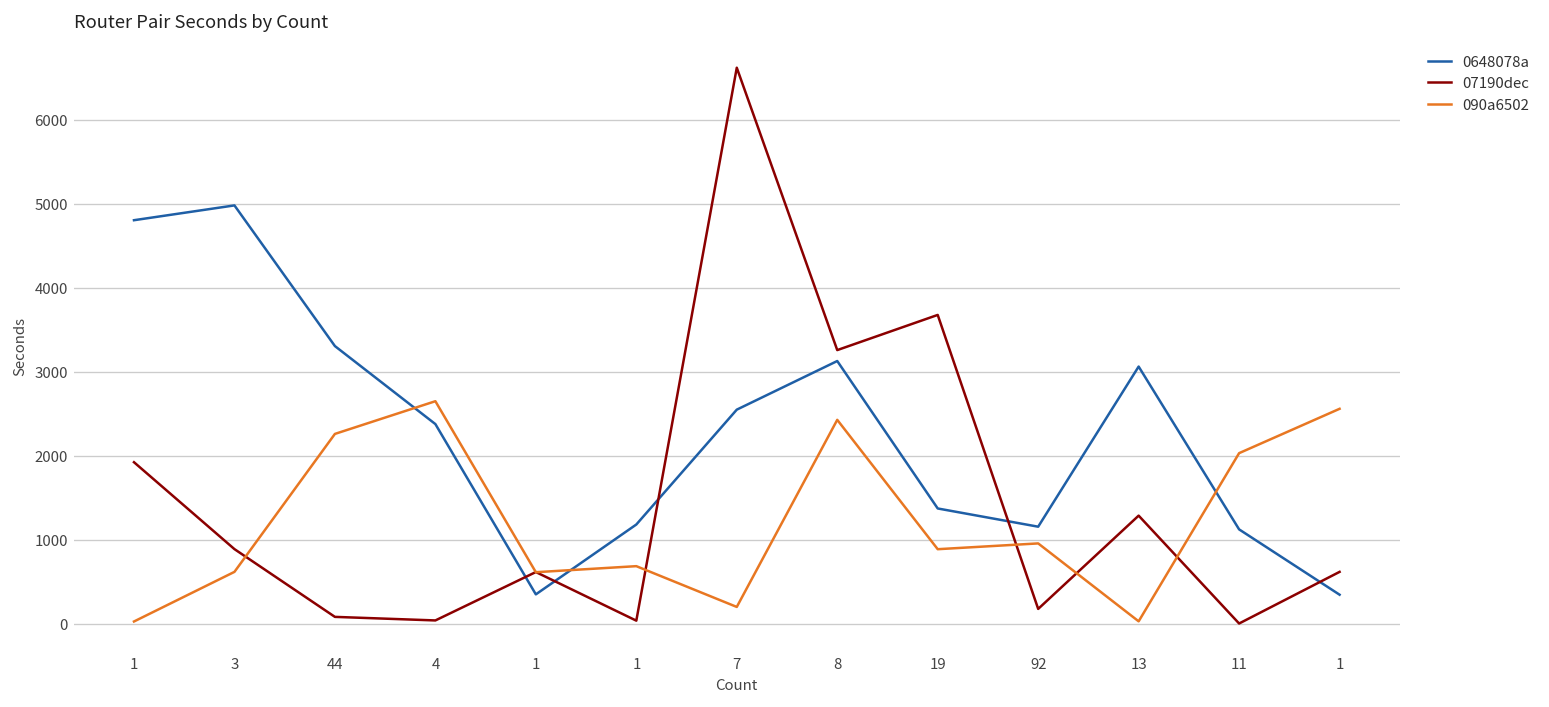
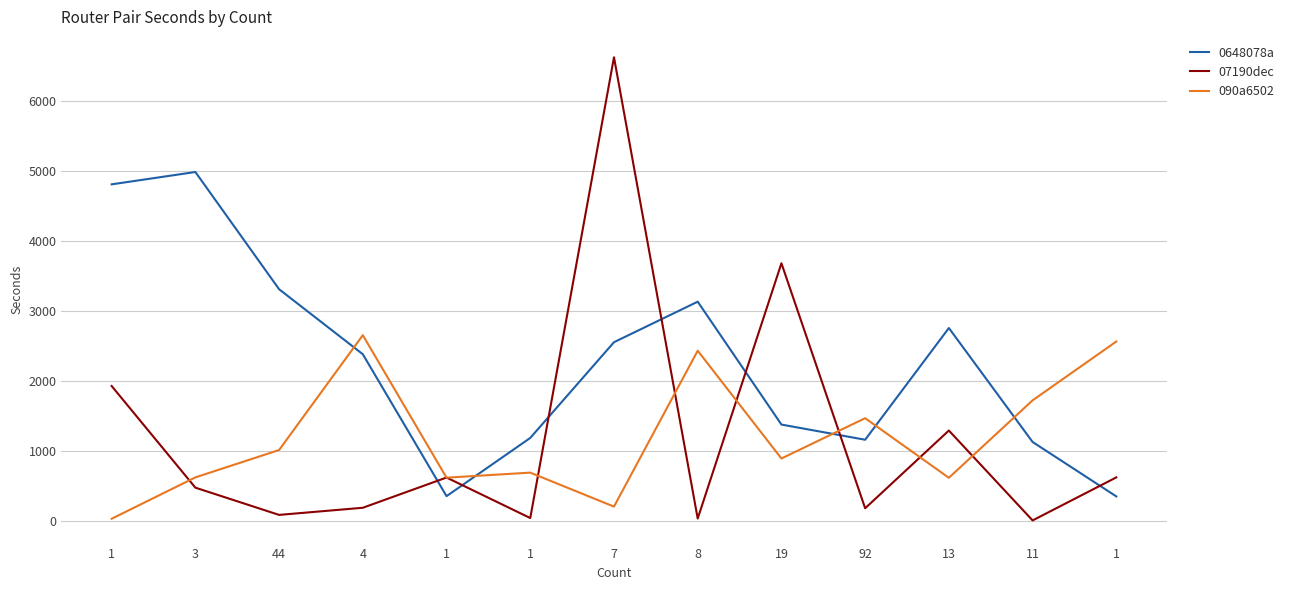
07190dec, 3: 900 -> 500
090a6502, 44: 2300 -> 1000
07190dec, 4: 0 -> 200
07190dec, 8: 3300 -> 0
090a6502, 92: 1000 -> 1500
0648078a, 13: 3100 -> 2800
090a6502, 13: 0 -> 600
090a6502, 11: 2000 -> 1700
